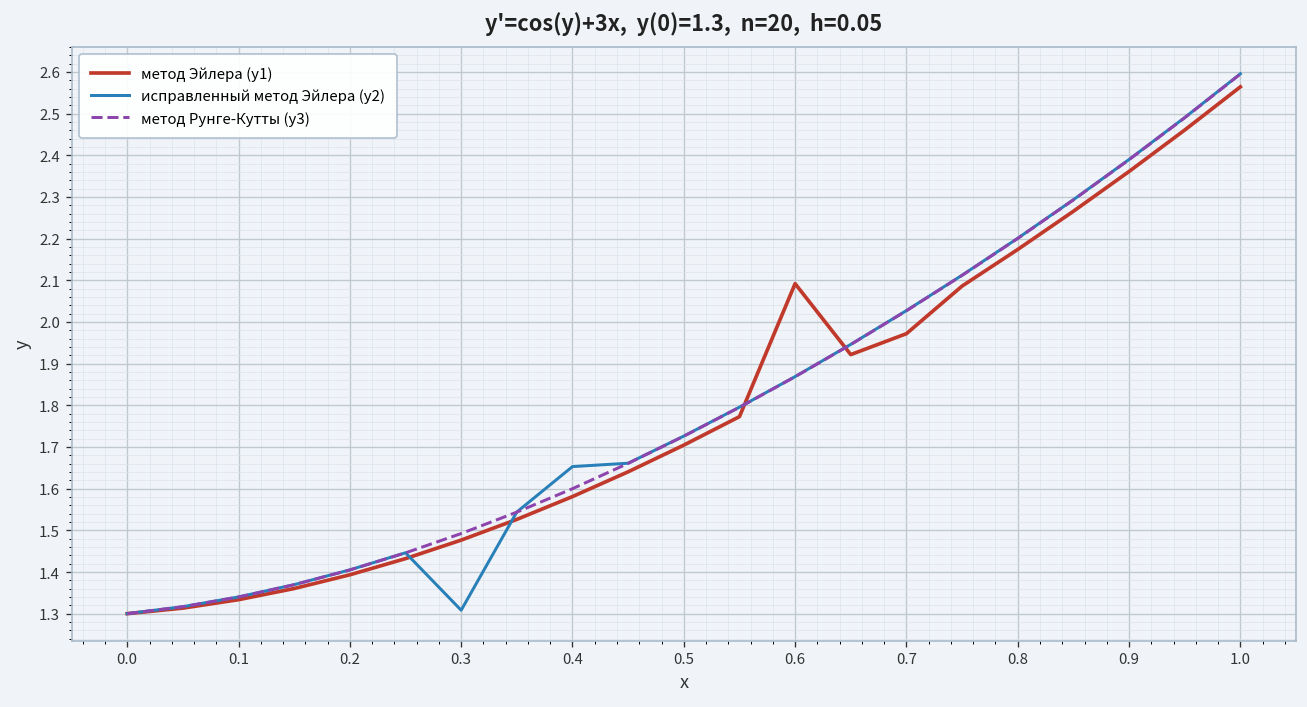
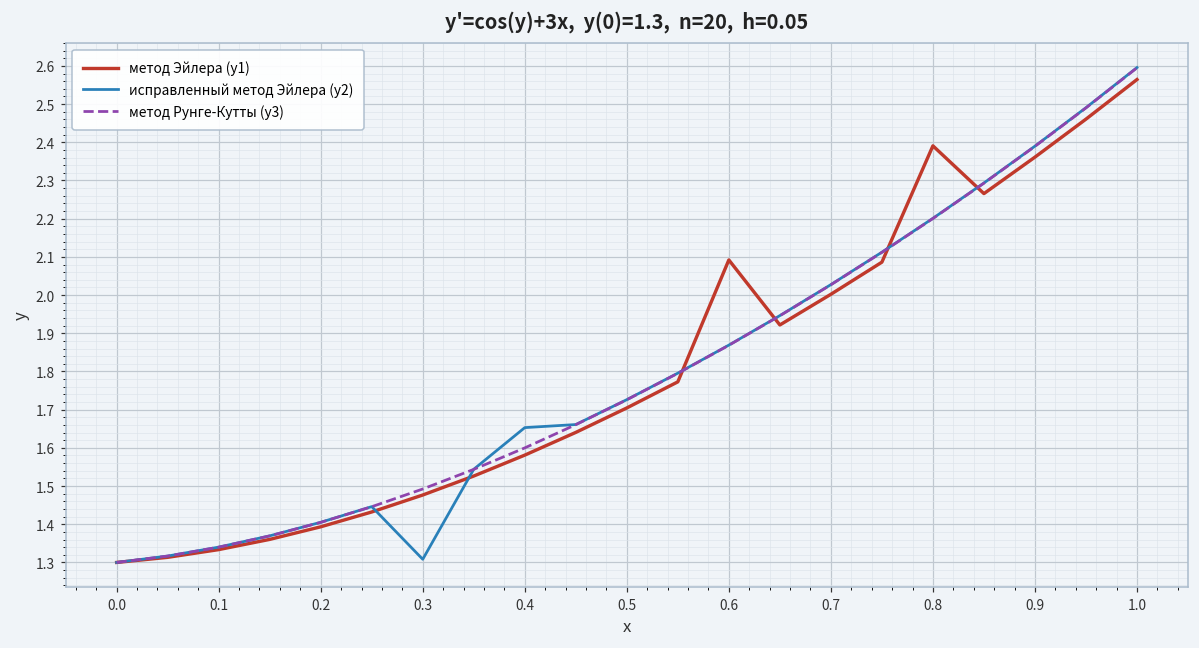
метод Эйлера (y1), 0.7: 1.97 -> 2.00
метод Эйлера (y1), 0.8: 2.17 -> 2.39
